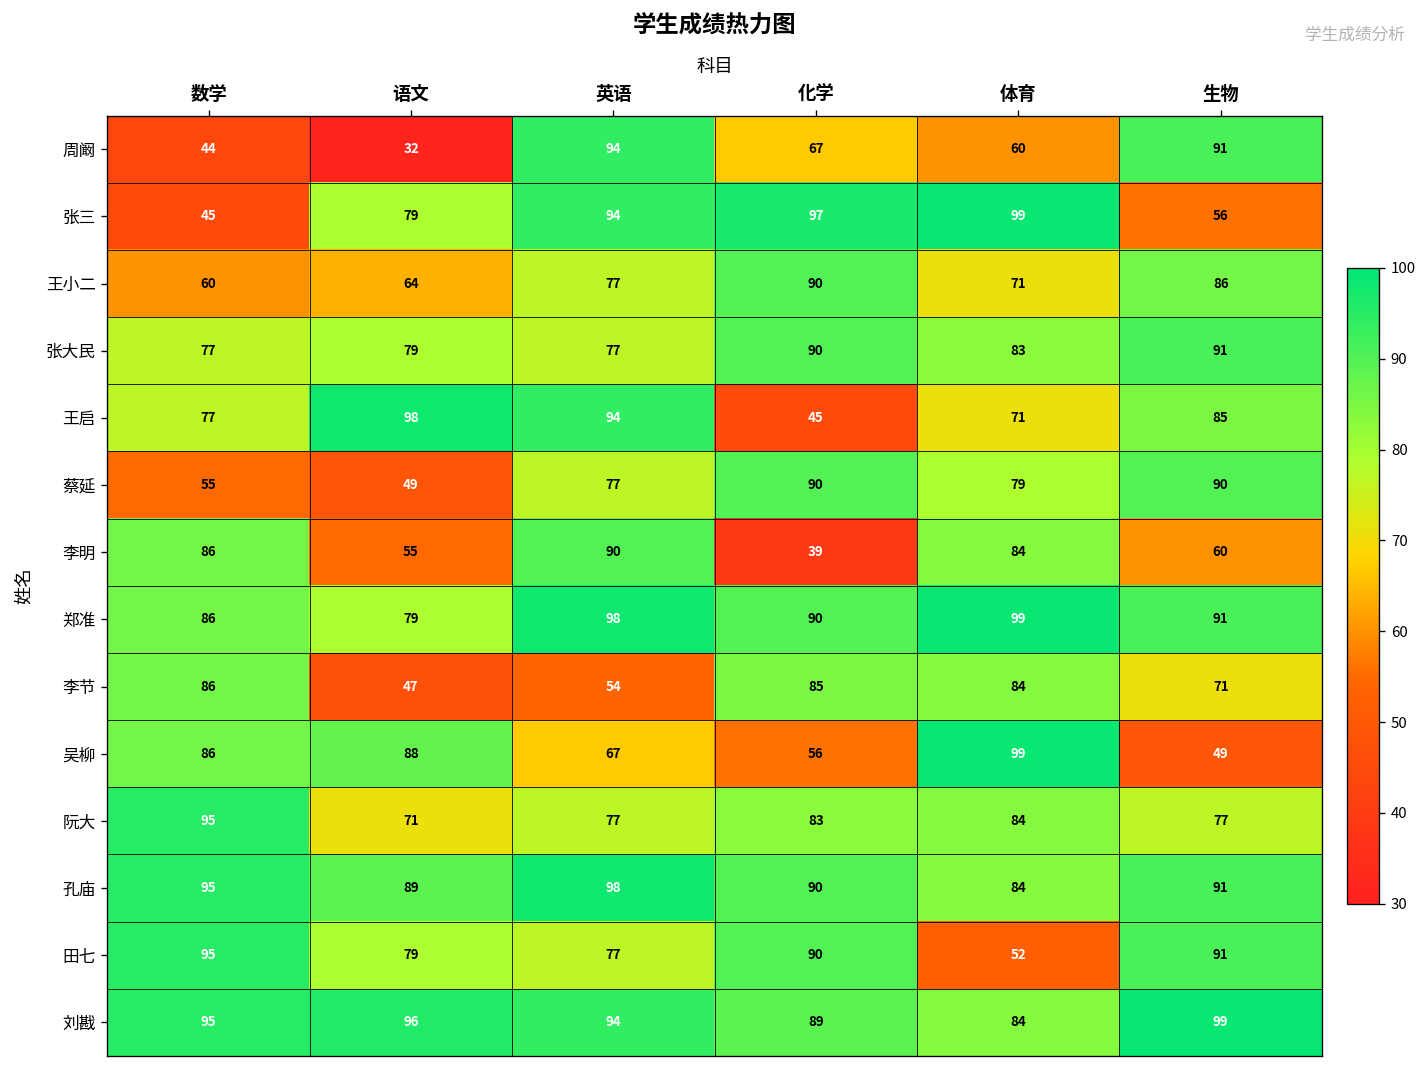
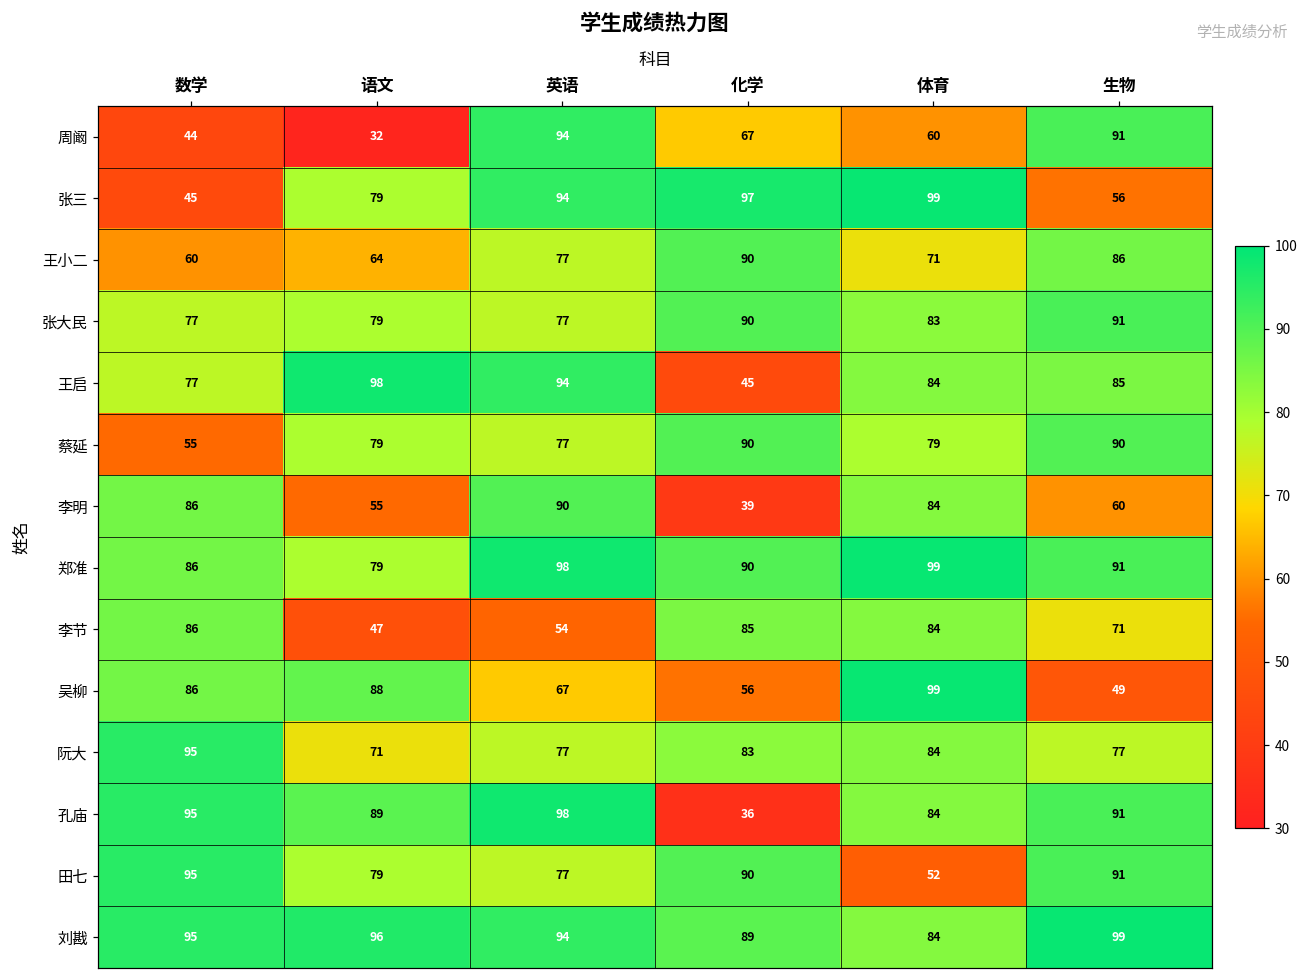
王启, 体育: 71 -> 84
蔡延, 语文: 49 -> 79
孔庙, 化学: 90 -> 36
